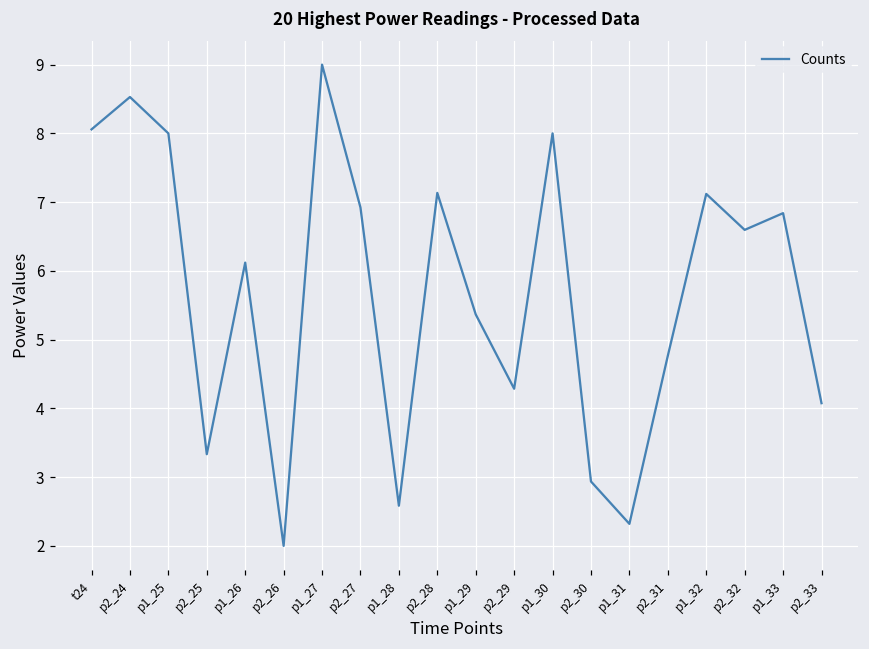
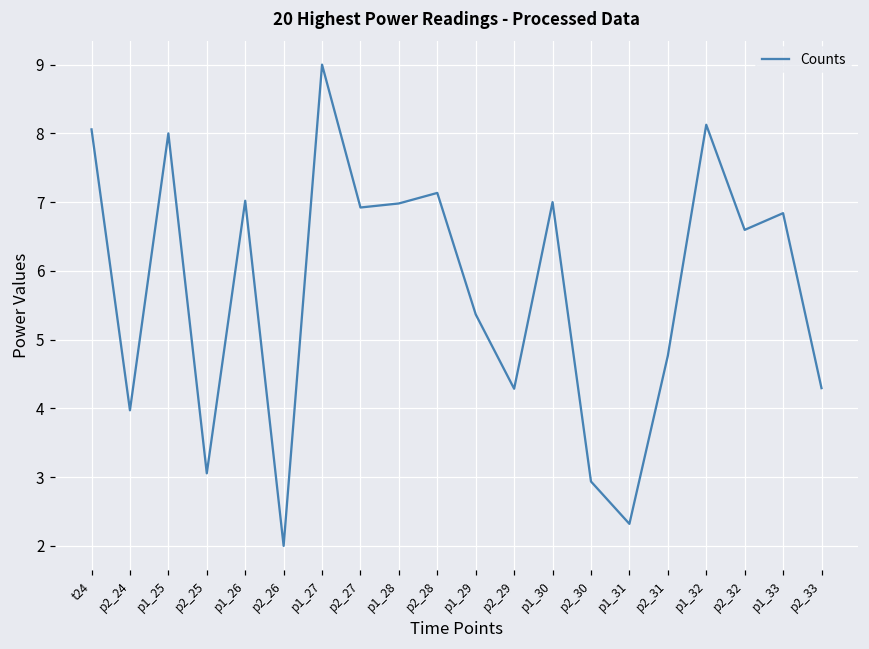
p2_24: 8.5 -> 4.0
p2_25: 3.3 -> 3.1
p1_26: 6.1 -> 7.0
p1_28: 2.6 -> 7.0
p1_30: 8 -> 7
p1_32: 7.1 -> 8.1
p2_33: 4.1 -> 4.3
